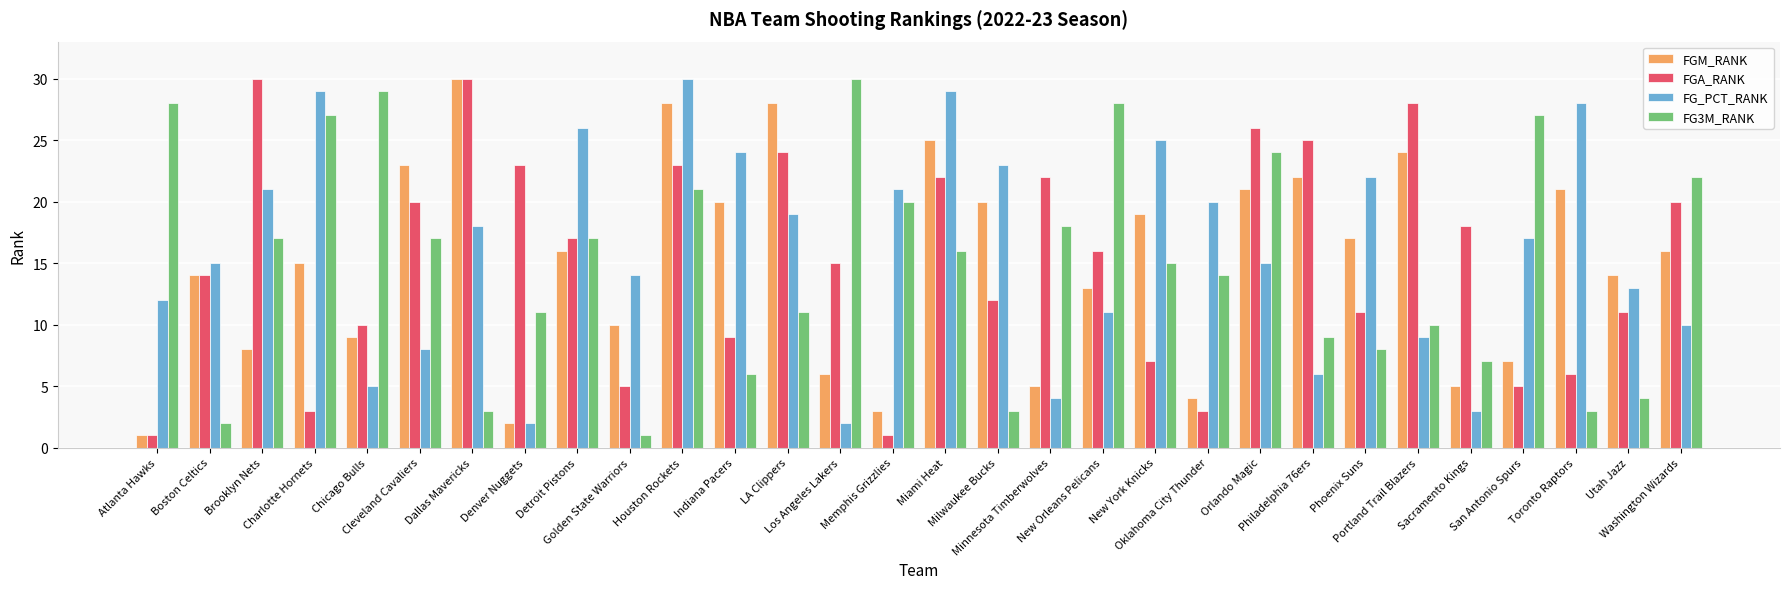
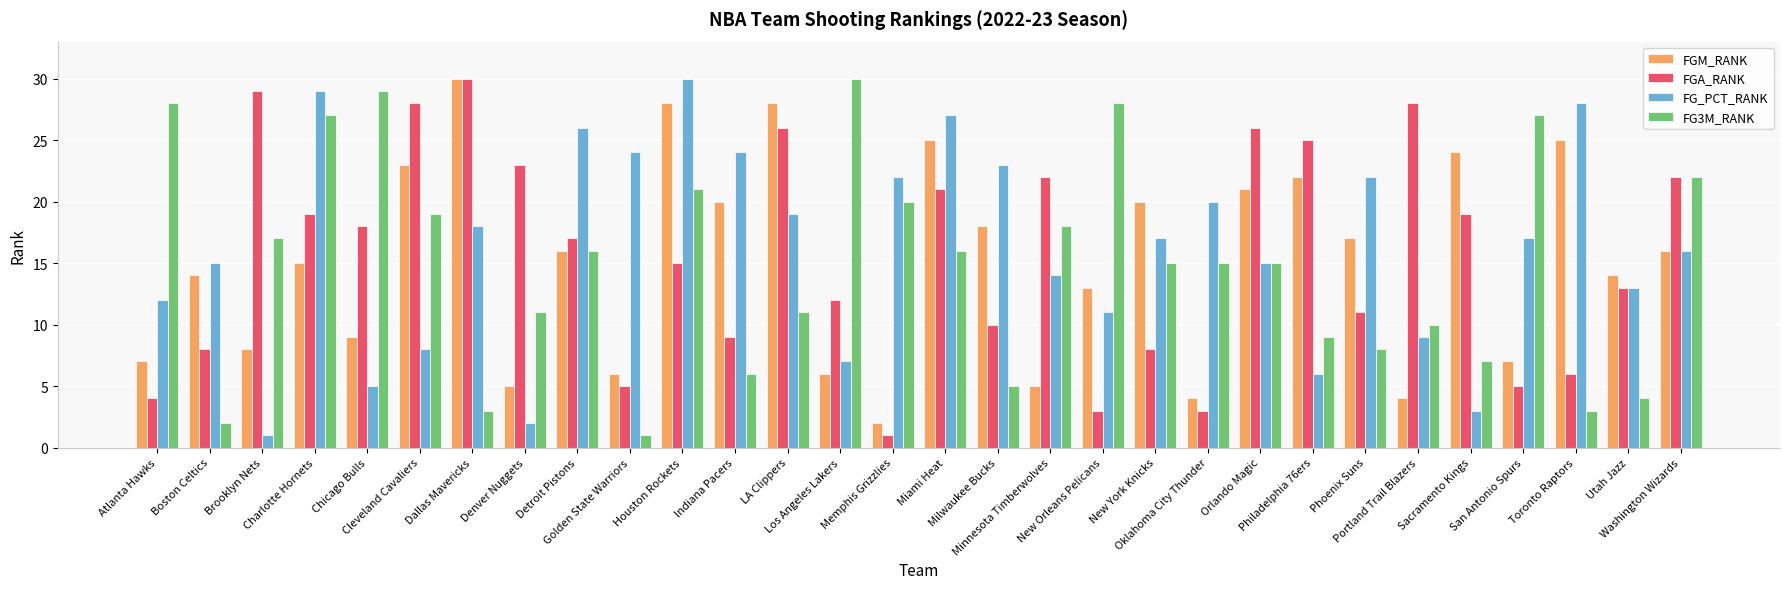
FGM_RANK, Atlanta Hawks: 1 -> 7
FGA_RANK, Atlanta Hawks: 1 -> 4
FGA_RANK, Boston Celtics: 14 -> 8
FGA_RANK, Brooklyn Nets: 30 -> 29
FG_PCT_RANK, Brooklyn Nets: 21 -> 1
FGA_RANK, Charlotte Hornets: 3 -> 19
FGA_RANK, Chicago Bulls: 10 -> 18
FGA_RANK, Cleveland Cavaliers: 20 -> 28
FG3M_RANK, Cleveland Cavaliers: 17 -> 19
FGM_RANK, Denver Nuggets: 2 -> 5
FG3M_RANK, Detroit Pistons: 17 -> 16
FGM_RANK, Golden State Warriors: 10 -> 6
FG_PCT_RANK, Golden State Warriors: 14 -> 24
FGA_RANK, Houston Rockets: 23 -> 15
FGA_RANK, LA Clippers: 24 -> 26
FGA_RANK, Los Angeles Lakers: 15 -> 12
FG_PCT_RANK, Los Angeles Lakers: 2 -> 7
FGM_RANK, Memphis Grizzlies: 3 -> 2
FG_PCT_RANK, Memphis Grizzlies: 21 -> 22
FGA_RANK, Miami Heat: 22 -> 21
FG_PCT_RANK, Miami Heat: 29 -> 27
FGM_RANK, Milwaukee Bucks: 20 -> 18
FGA_RANK, Milwaukee Bucks: 12 -> 10
FG3M_RANK, Milwaukee Bucks: 3 -> 5
FG_PCT_RANK, Minnesota Timberwolves: 4 -> 14
FGA_RANK, New Orleans Pelicans: 16 -> 3
FGM_RANK, New York Knicks: 19 -> 20
FGA_RANK, New York Knicks: 7 -> 8
FG_PCT_RANK, New York Knicks: 25 -> 17
FG3M_RANK, Oklahoma City Thunder: 14 -> 15
FG3M_RANK, Orlando Magic: 24 -> 15
FGM_RANK, Portland Trail Blazers: 24 -> 4
FGM_RANK, Sacramento Kings: 5 -> 24
FGA_RANK, Sacramento Kings: 18 -> 19
FGM_RANK, Toronto Raptors: 21 -> 25
FGA_RANK, Utah Jazz: 11 -> 13
FGA_RANK, Washington Wizards: 20 -> 22
FG_PCT_RANK, Washington Wizards: 10 -> 16
